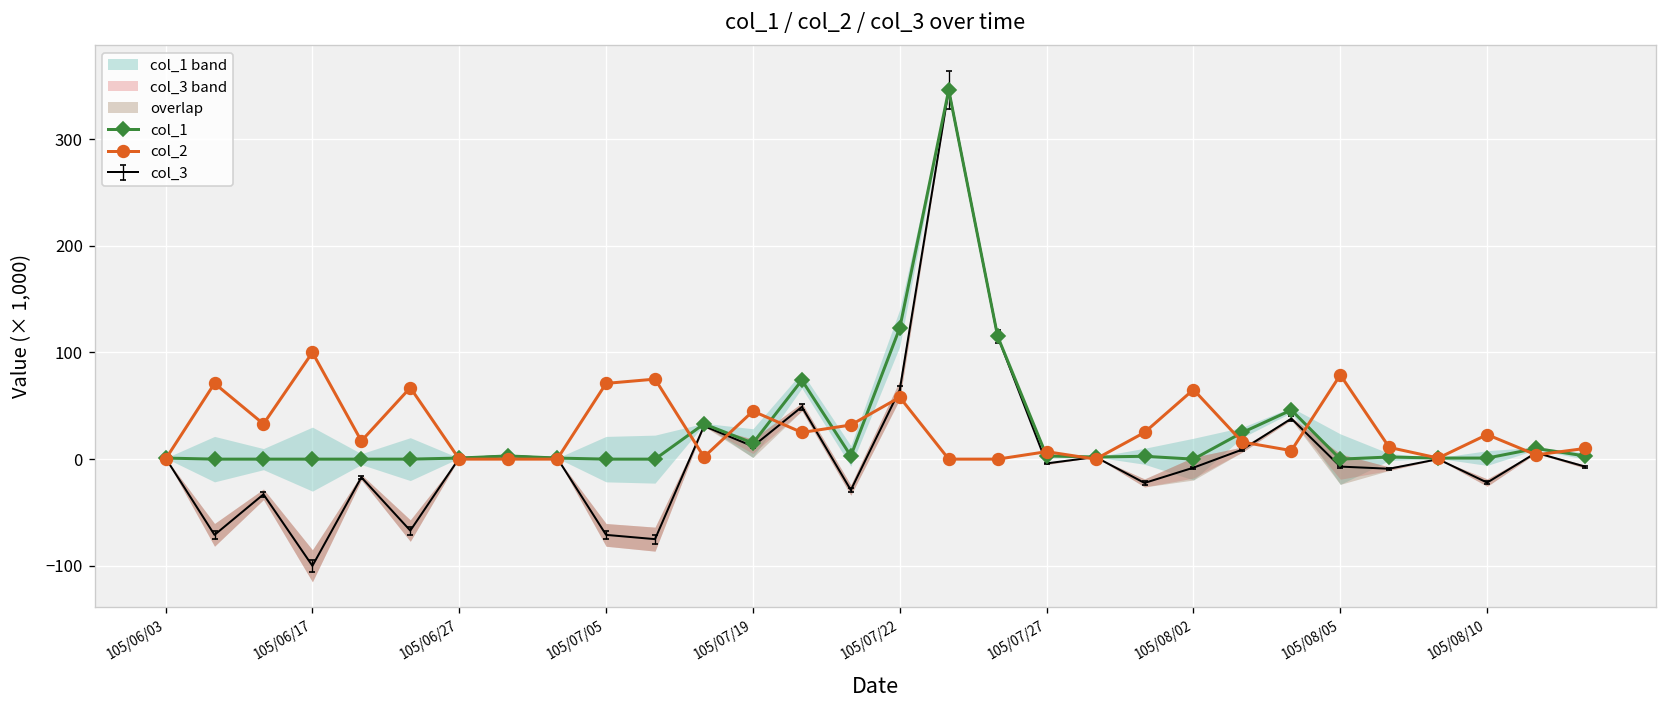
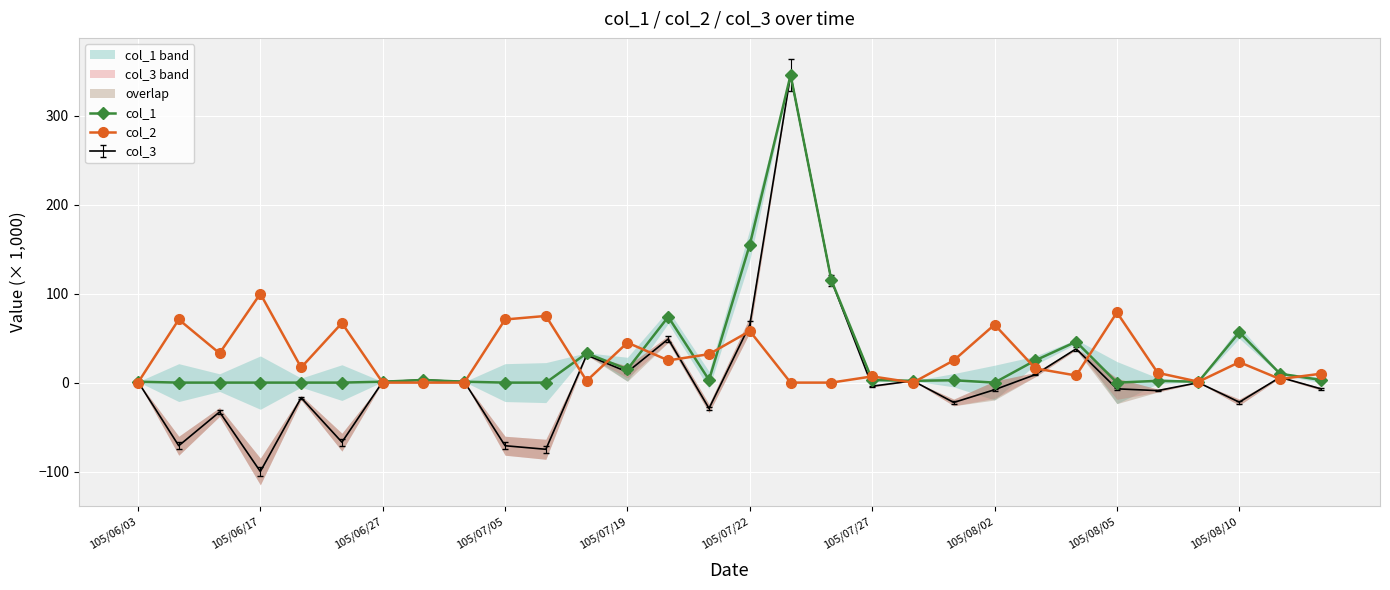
col_1, 105/07/22: 120 -> 160
col_1, 105/08/10: 0 -> 60
